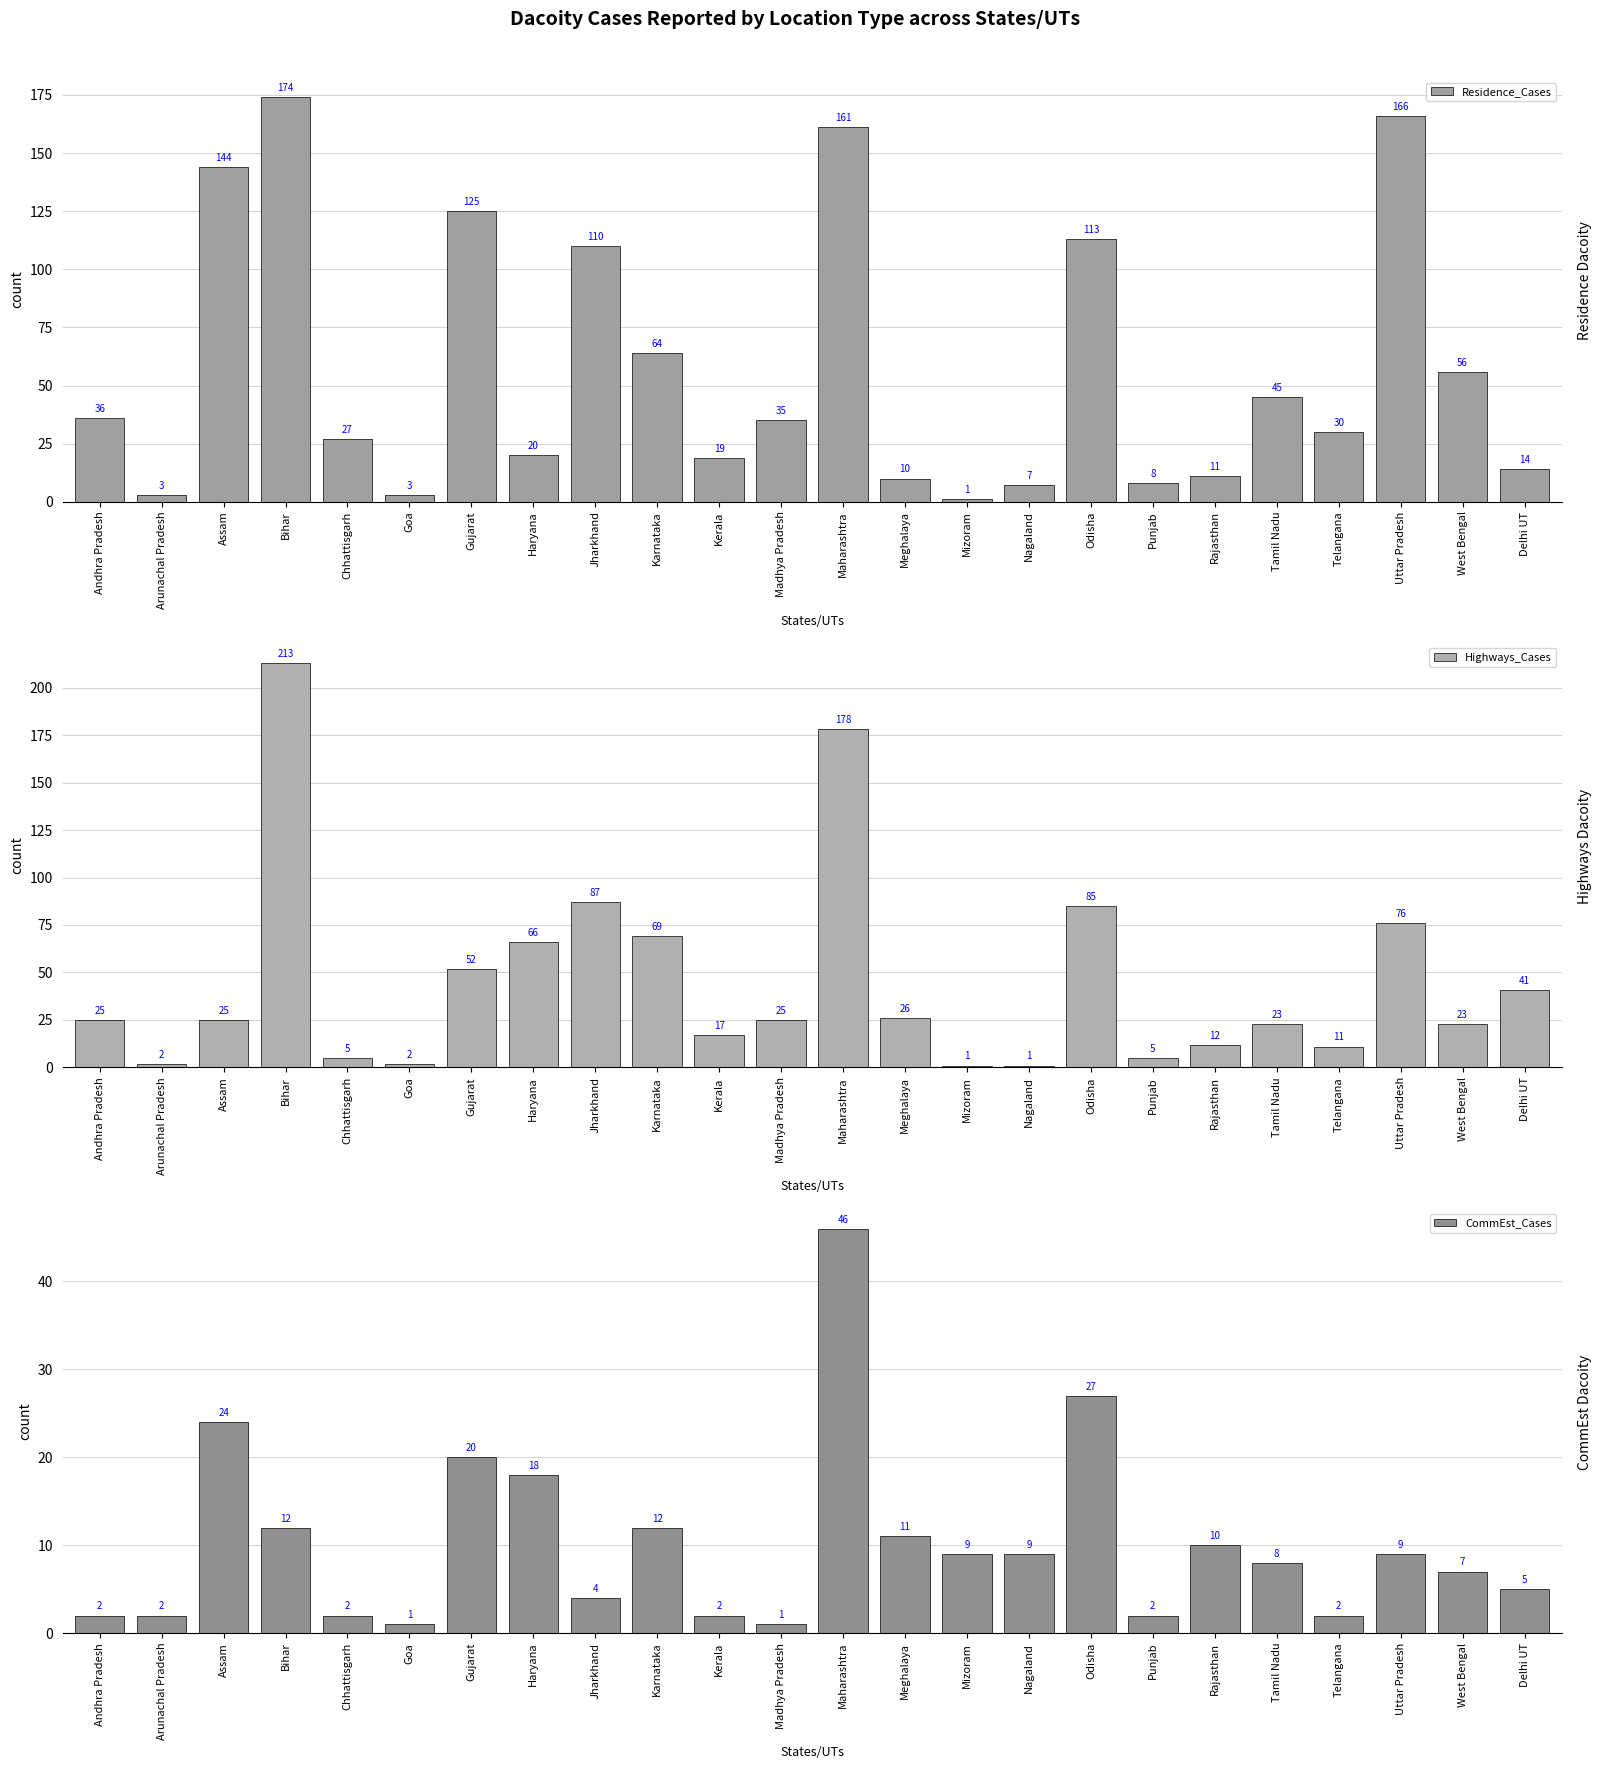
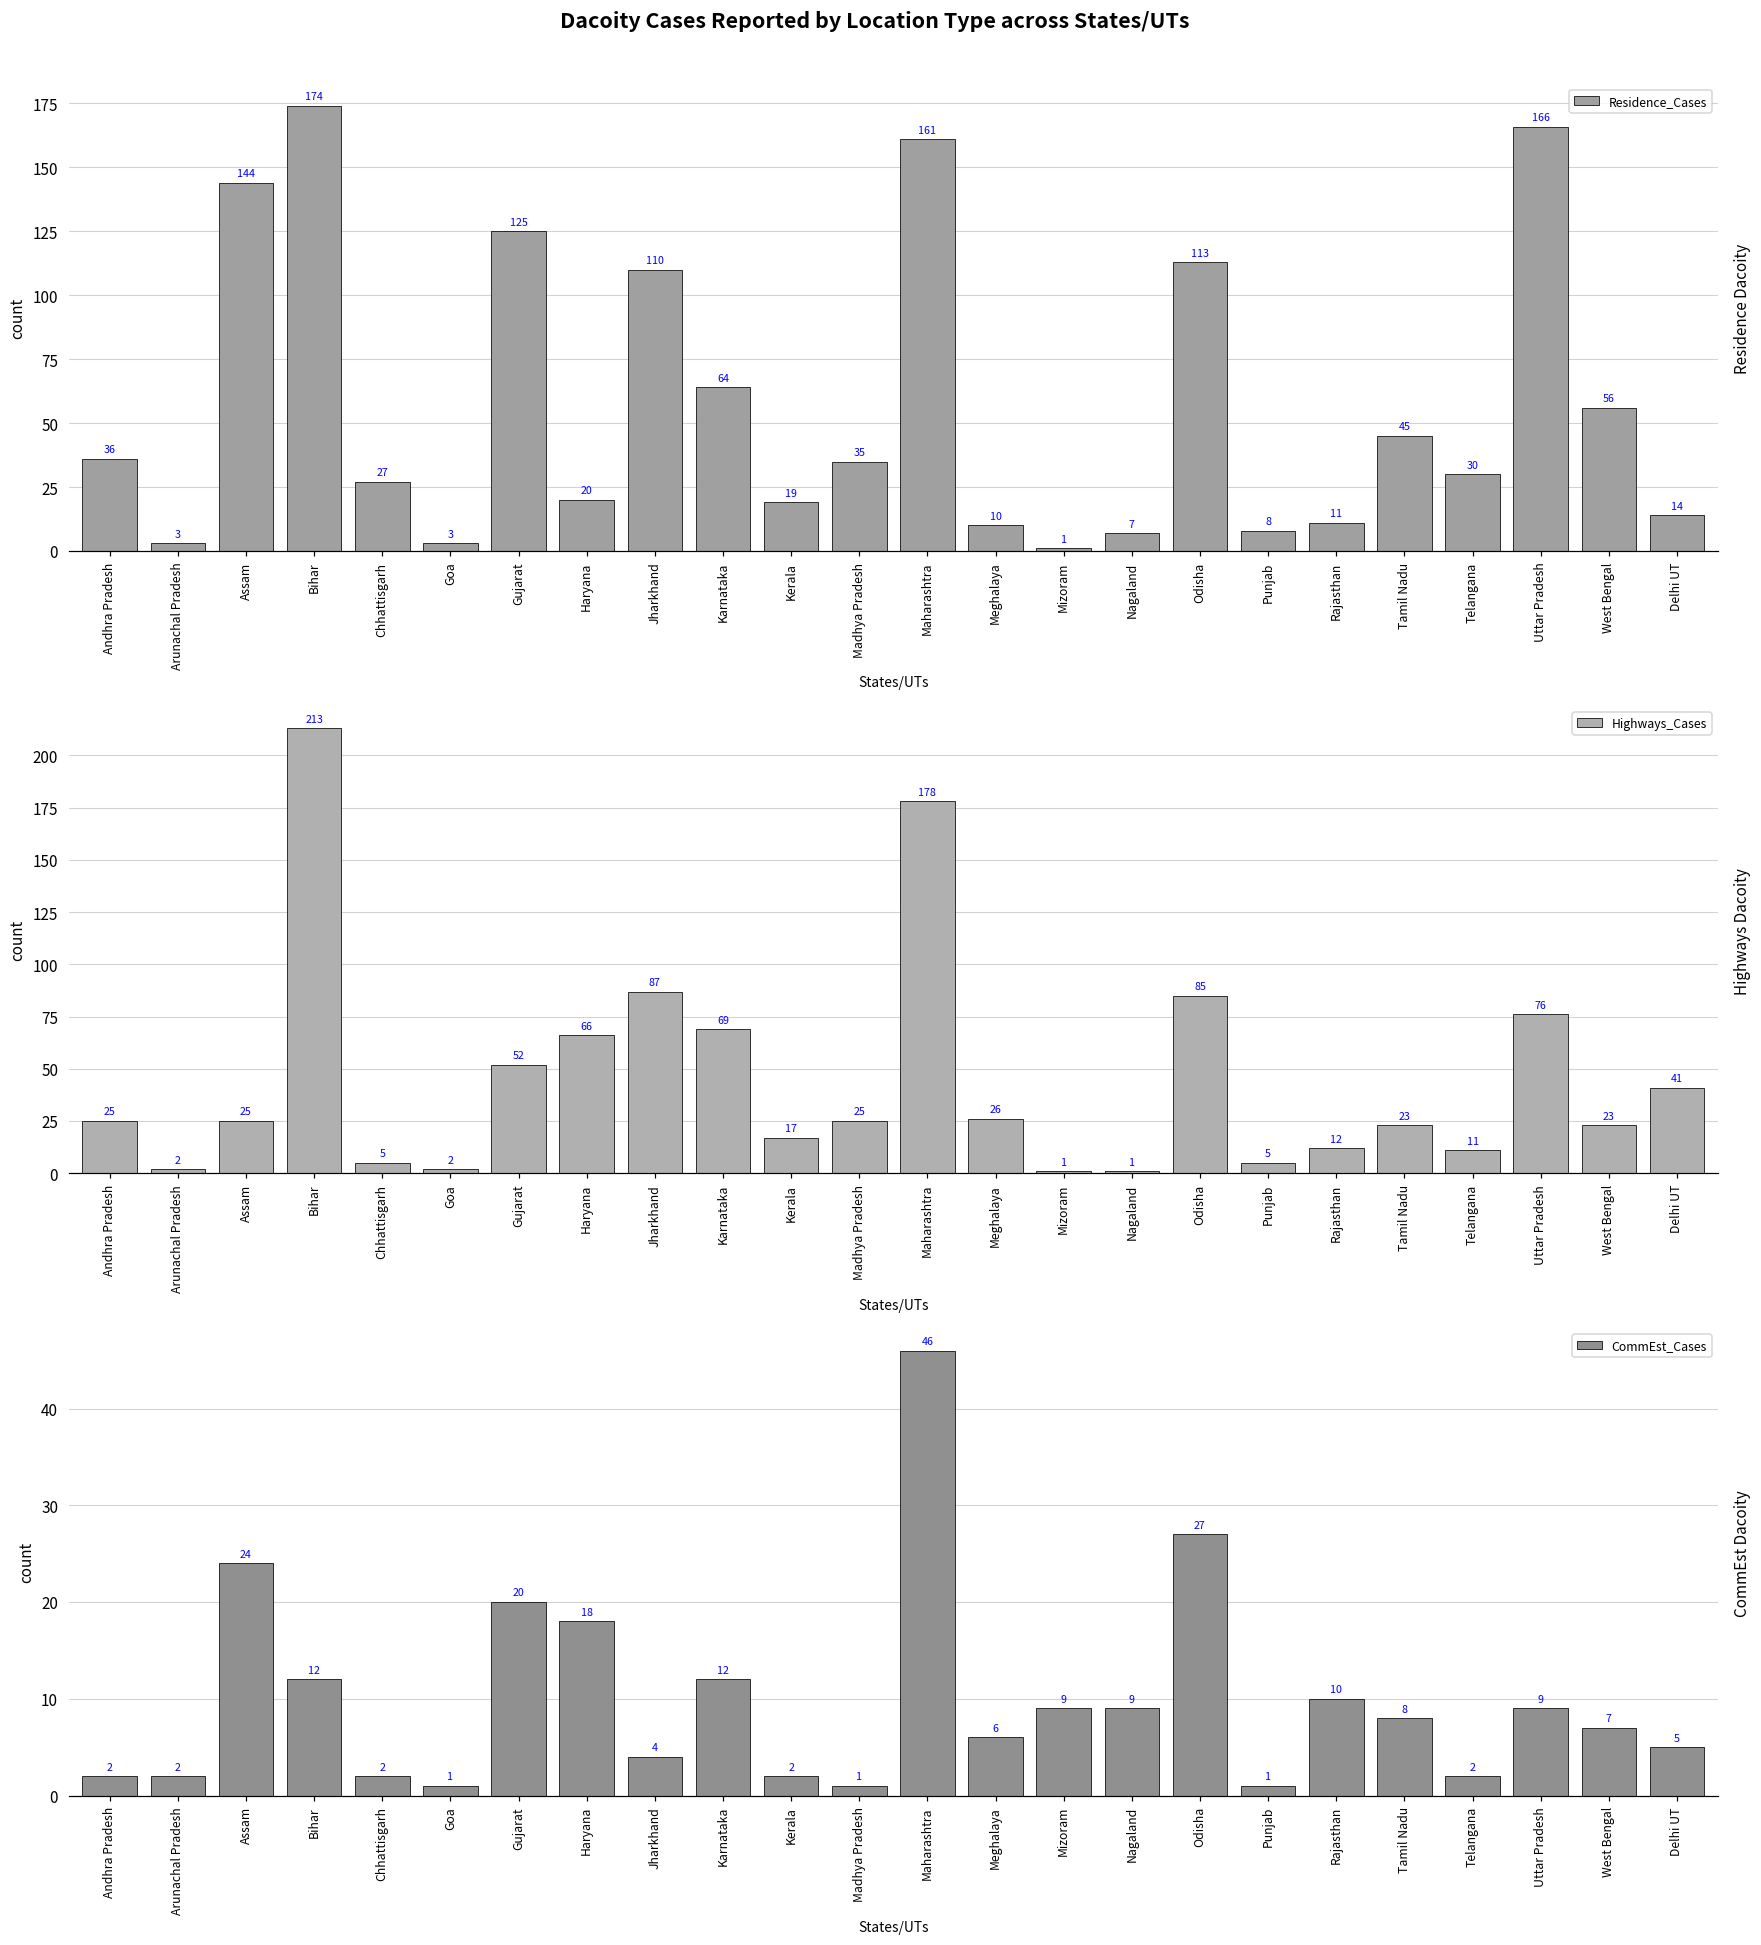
CommEst Dacoity, Meghalaya: 11 -> 6
CommEst Dacoity, Punjab: 2 -> 1
